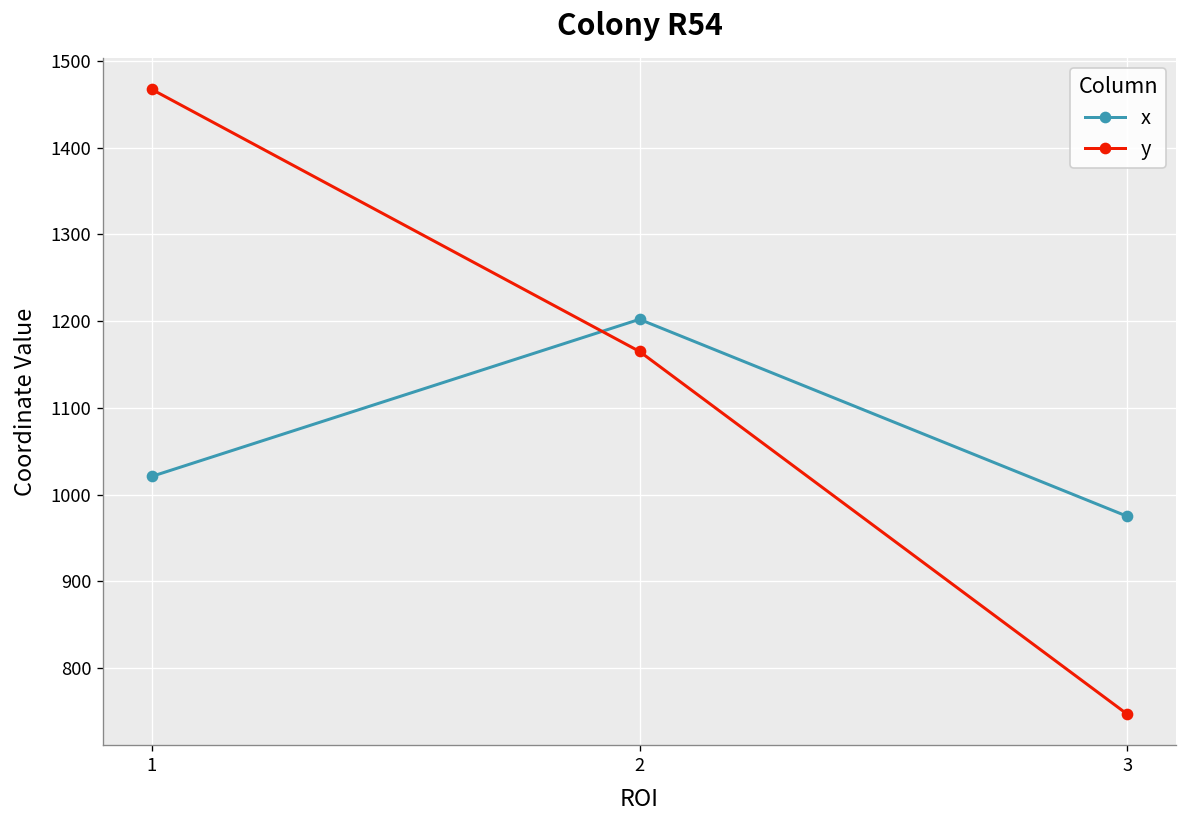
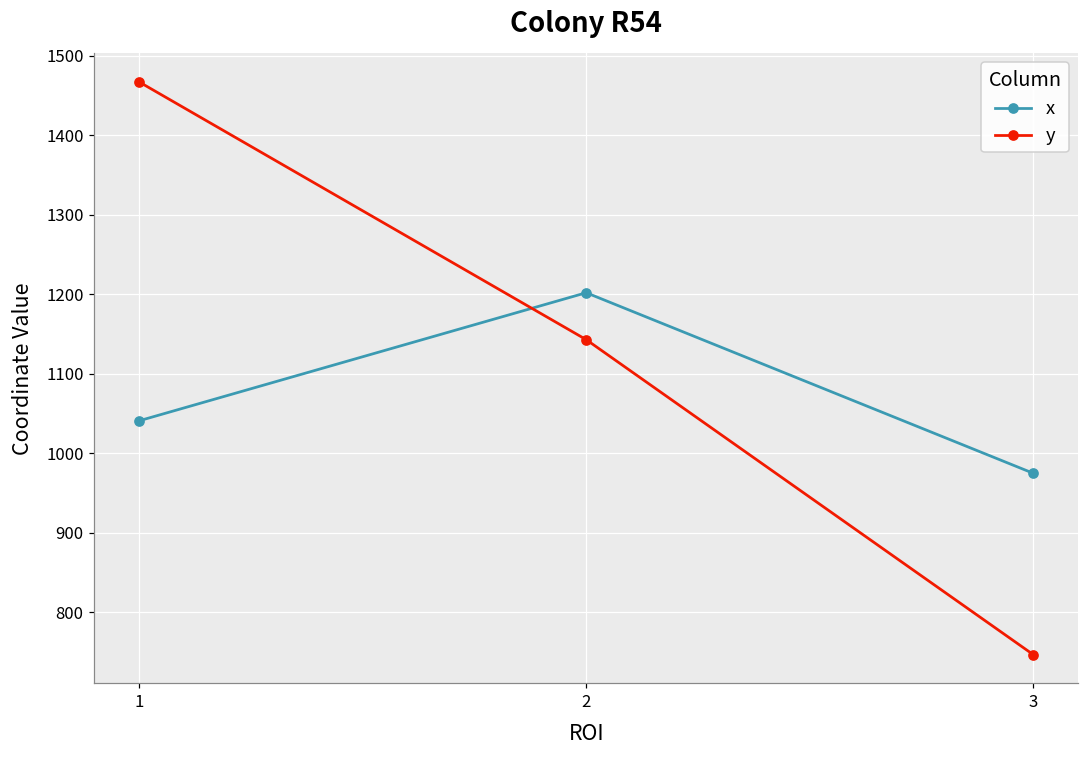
x, 1: 1020 -> 1040
y, 2: 1170 -> 1140
